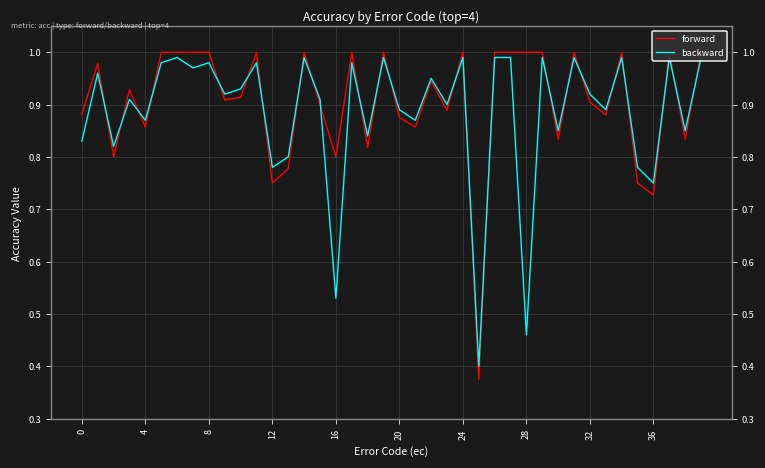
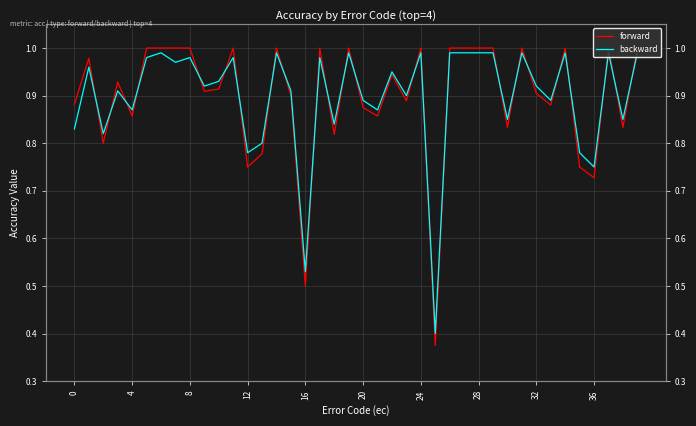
forward, 16: 0.8 -> 0.5
backward, 28: 0.46 -> 0.99
